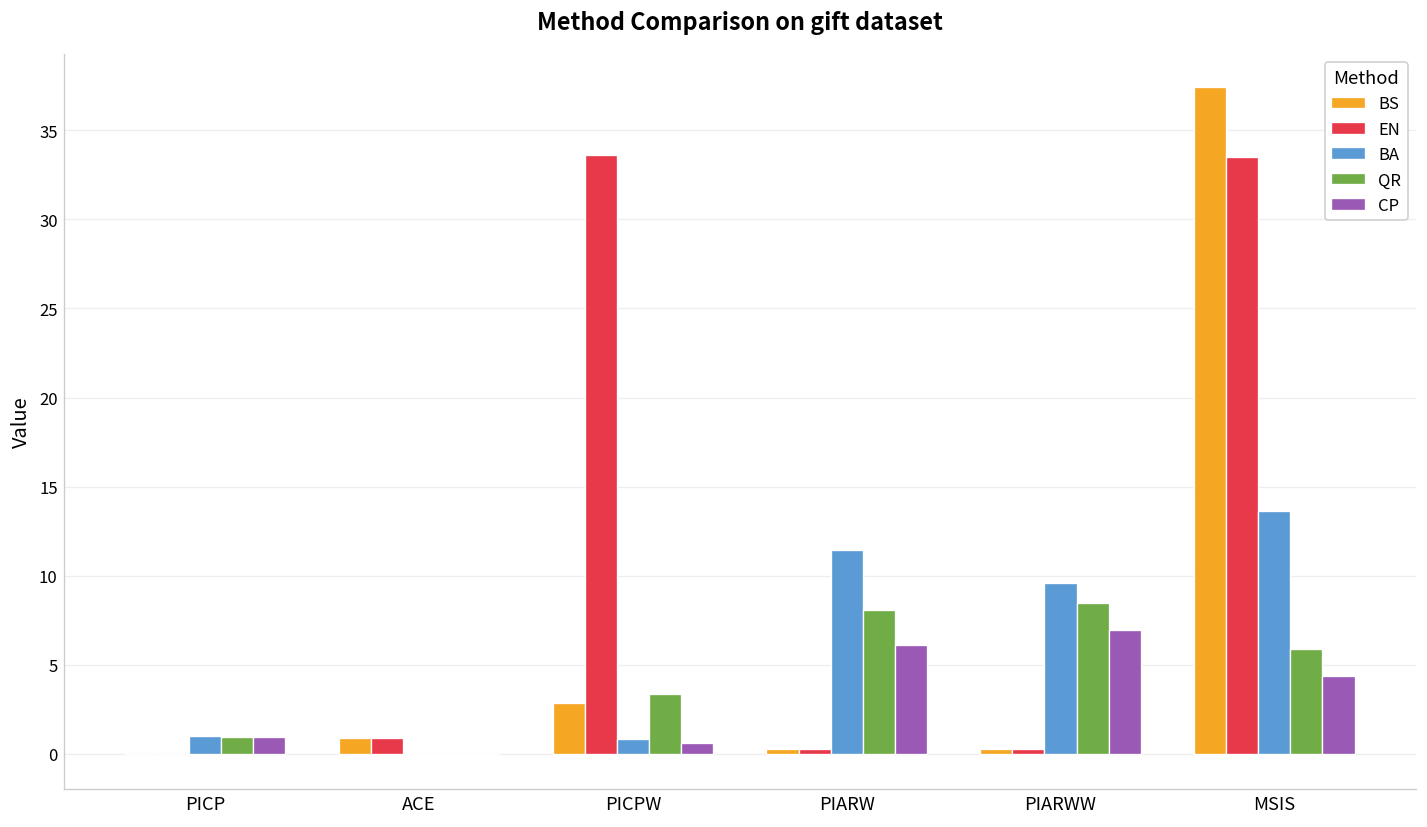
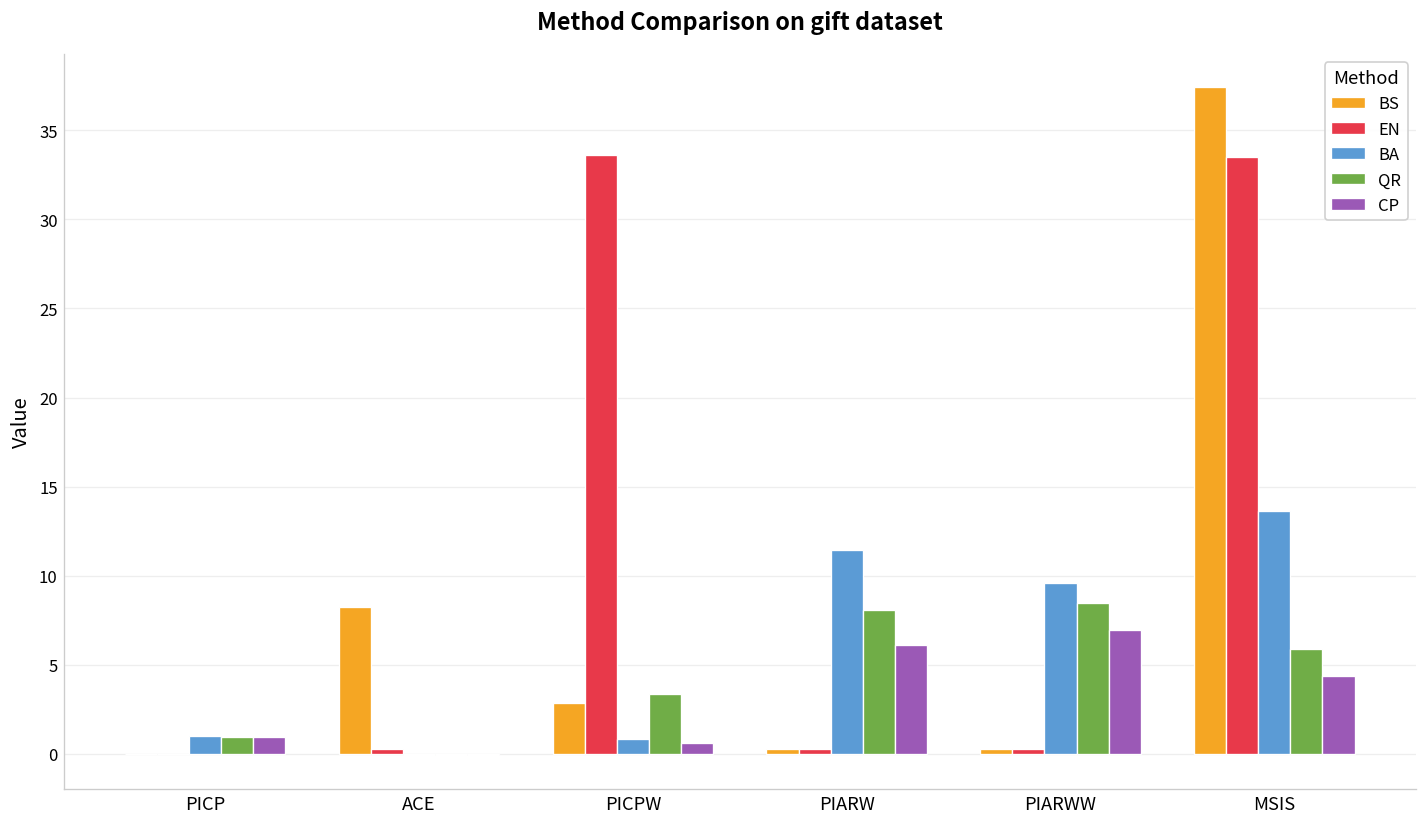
BS, ACE: 0.9 -> 8.3
EN, ACE: 0.9 -> 0.3
